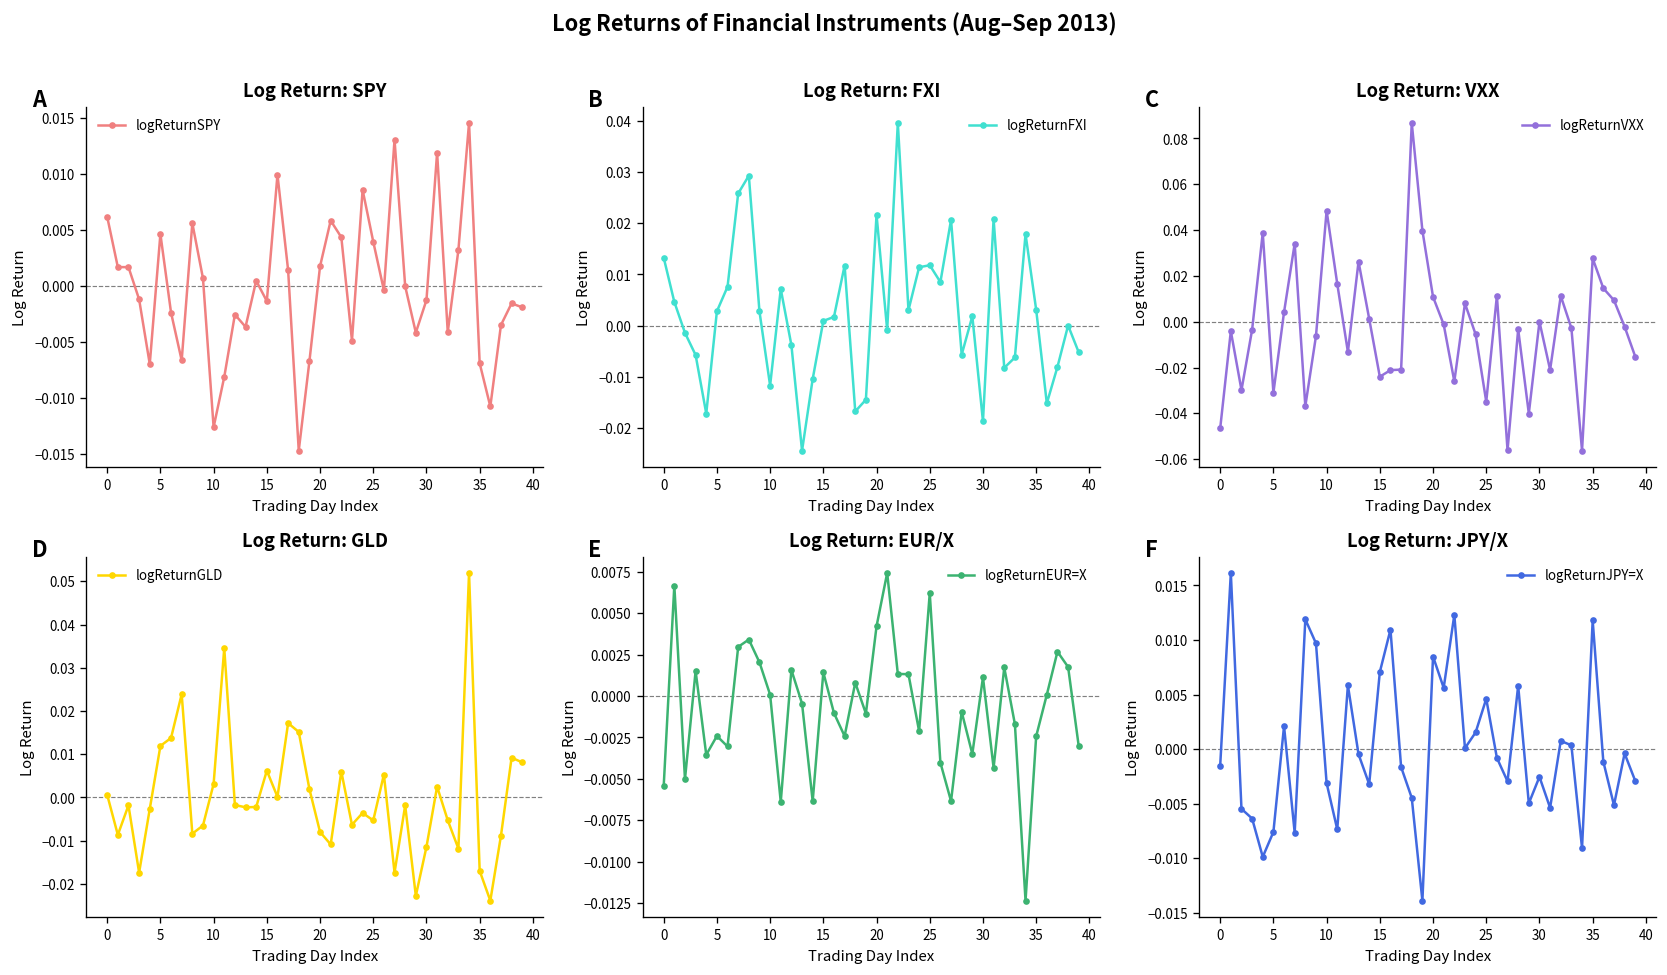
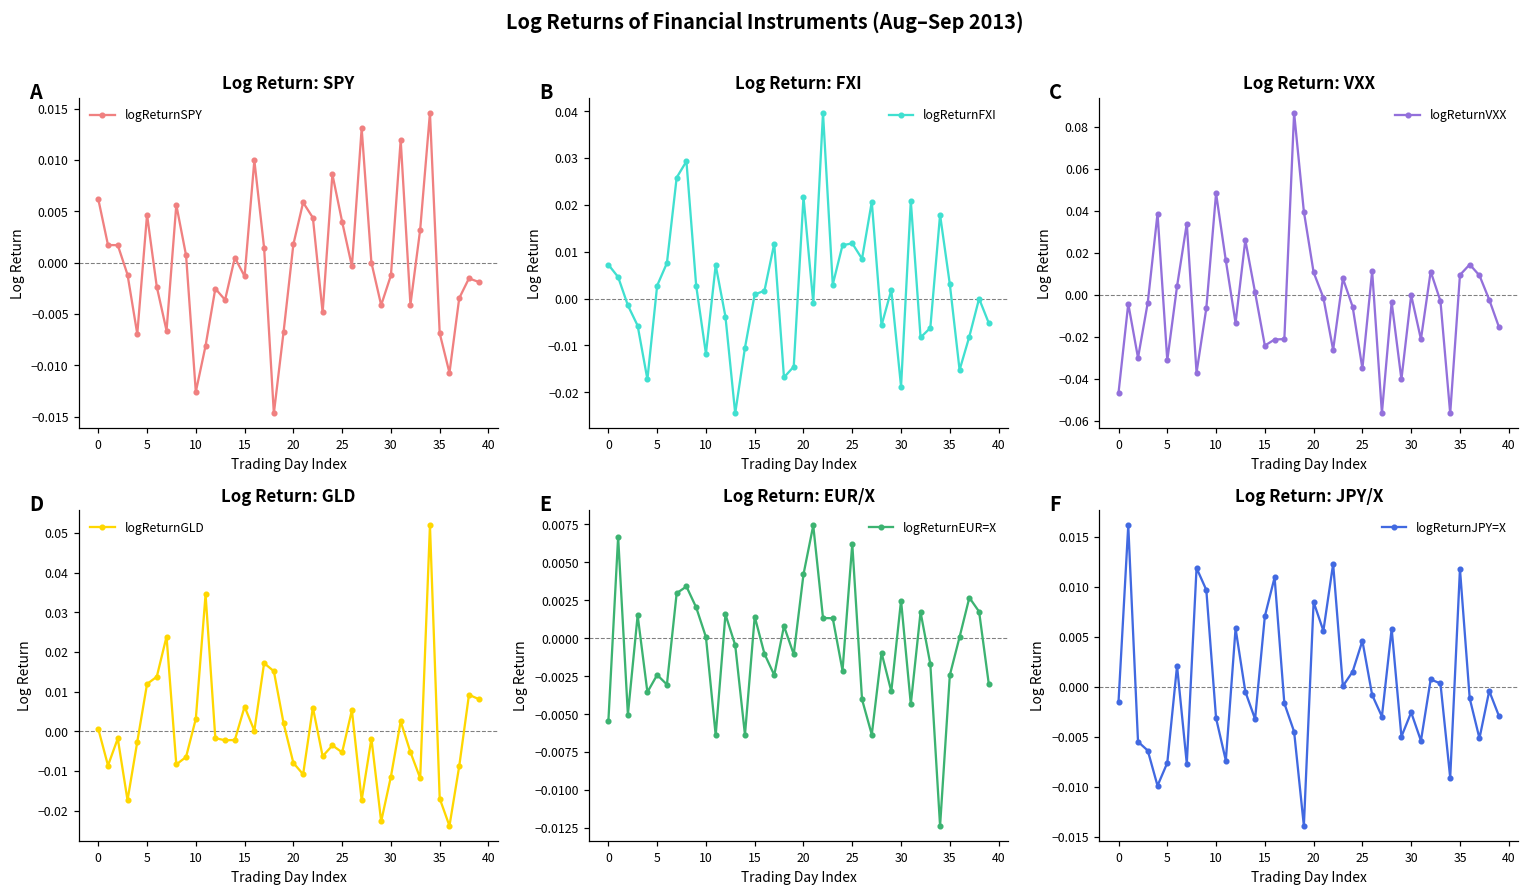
Log Return: FXI, 0: 0.013 -> 0.007
Log Return: VXX, 35: 0.028 -> 0.010
Log Return: EUR/X, 30: 0.0011 -> 0.0025
